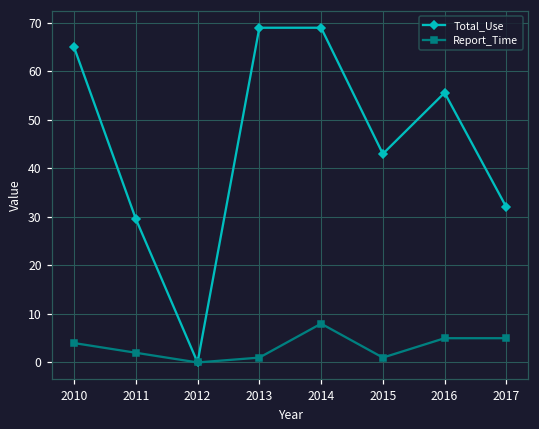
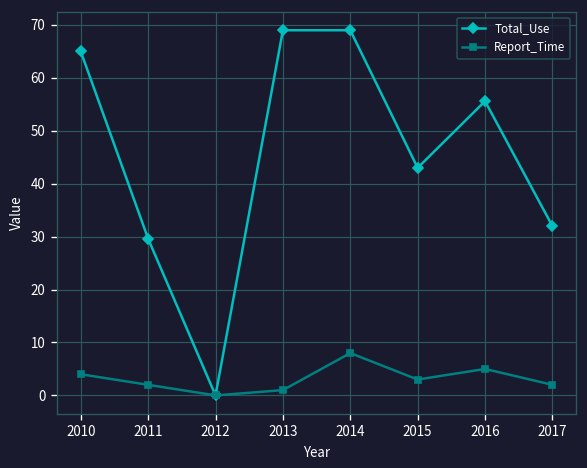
Report_Time, 2015: 1 -> 3
Report_Time, 2017: 5 -> 2
